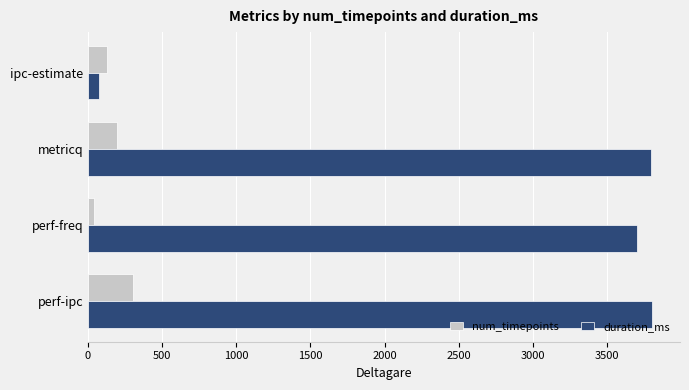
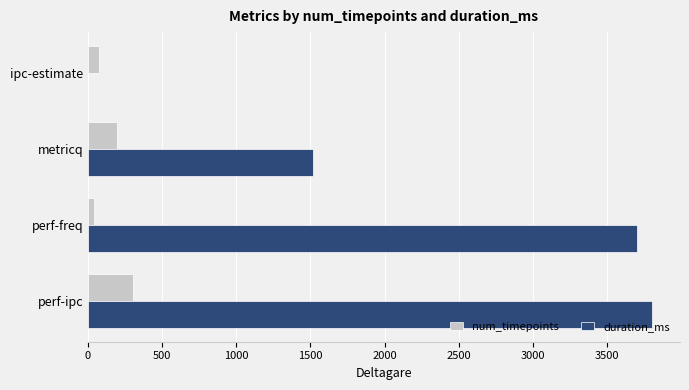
num_timepoints, ipc-estimate: 130 -> 70
duration_ms, ipc-estimate: 70 -> 0
duration_ms, metricq: 3800 -> 1520
